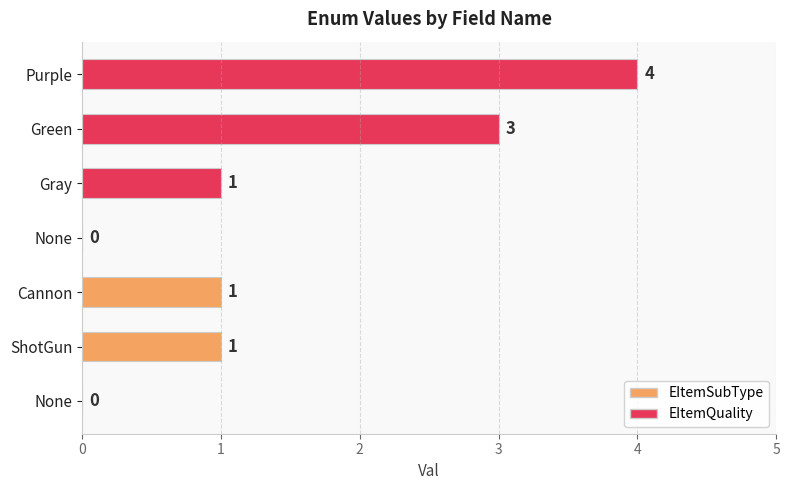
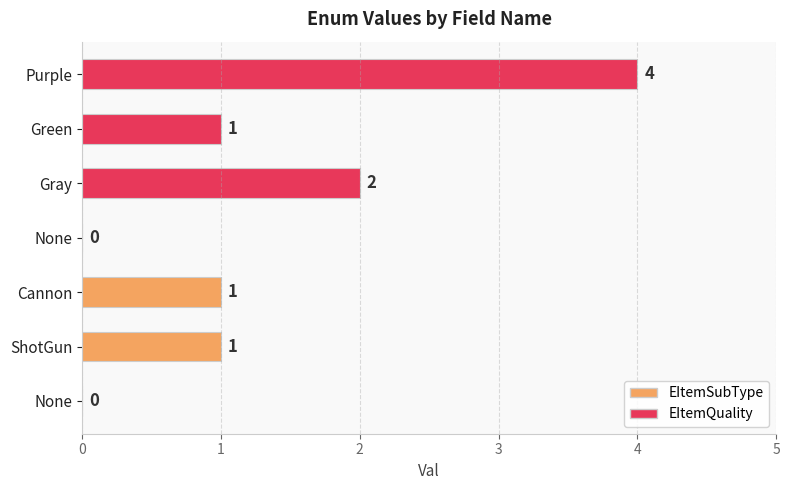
Green: 3 -> 1
Gray: 1 -> 2
